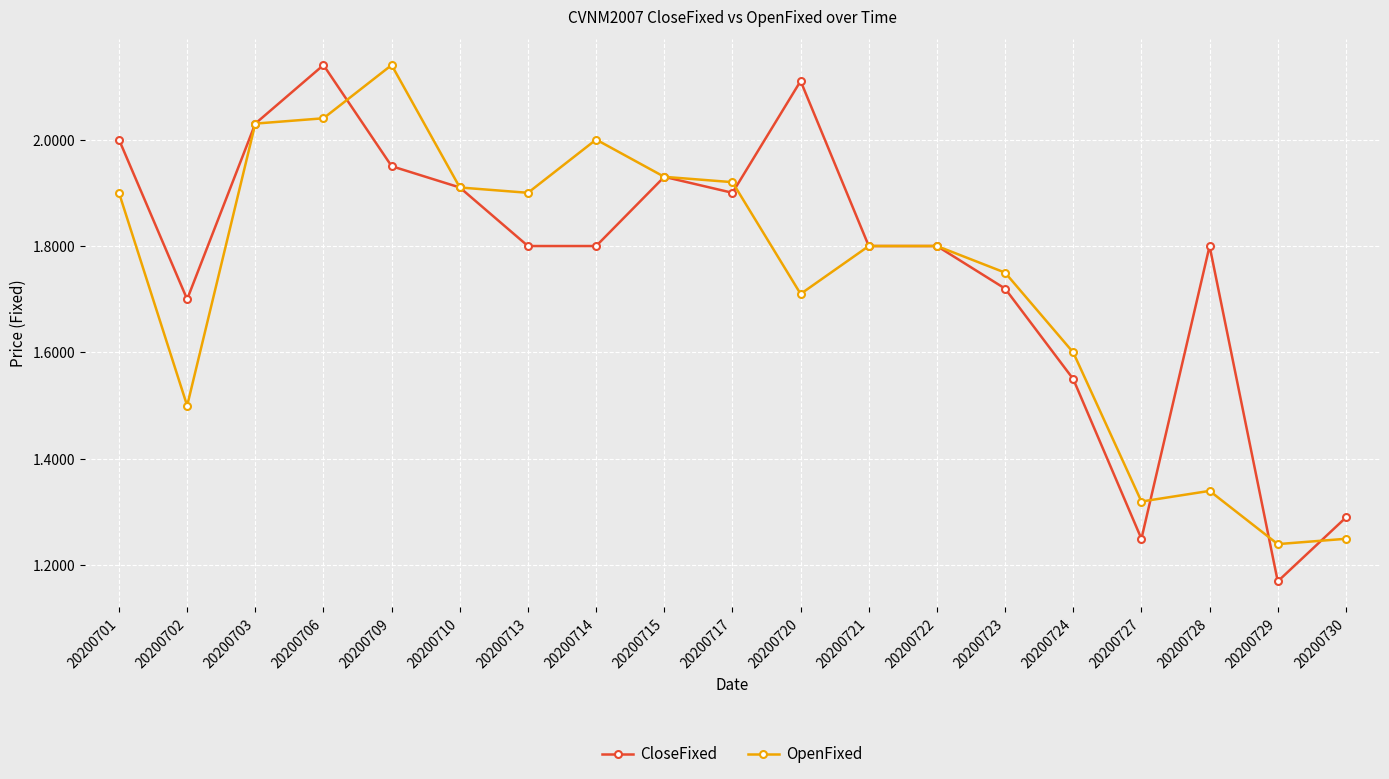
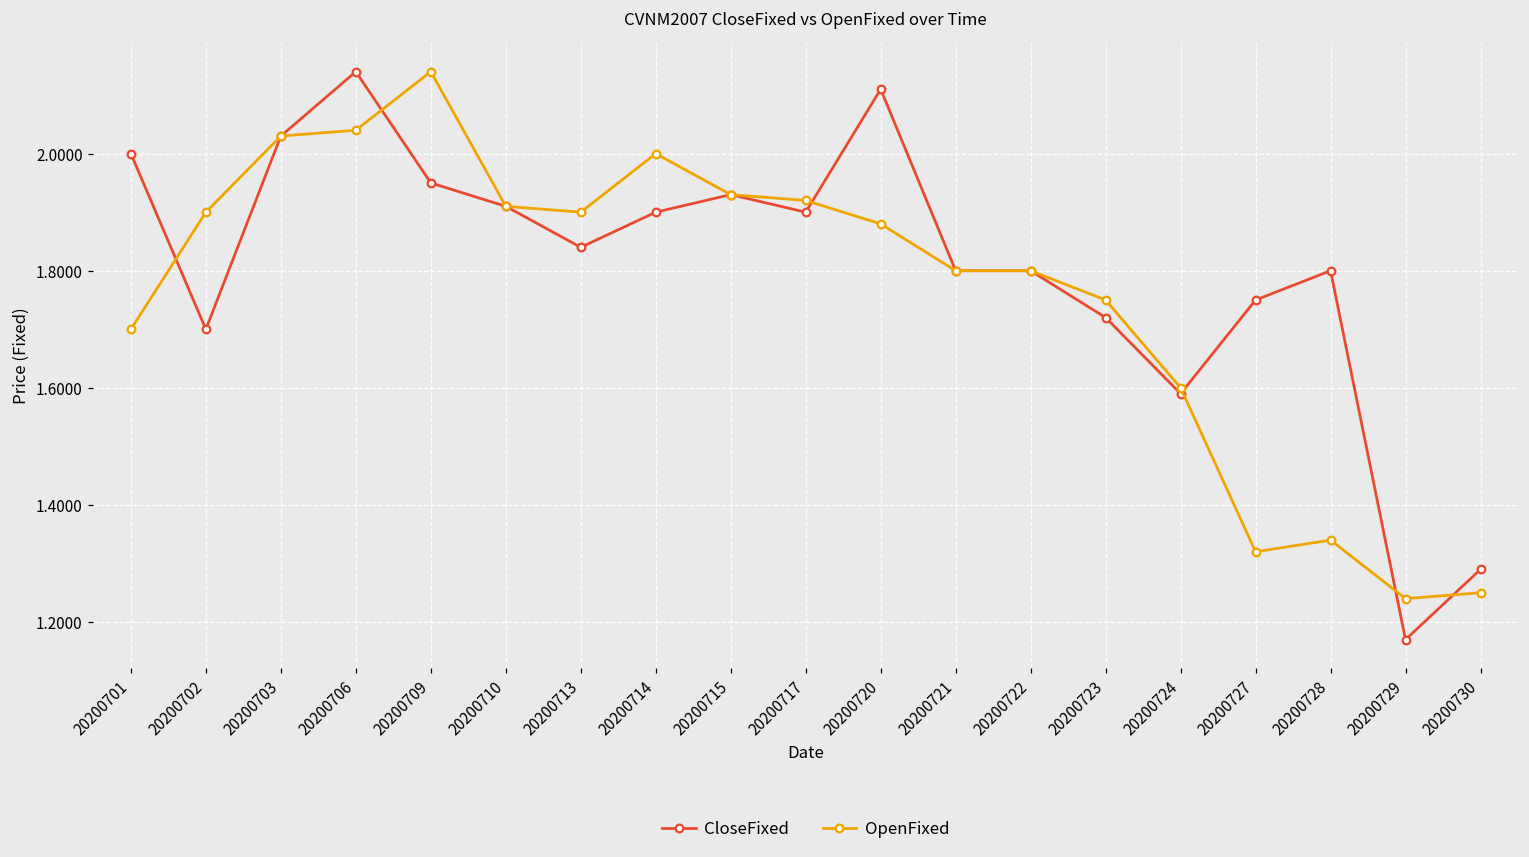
OpenFixed, 20200701: 1.9 -> 1.7
OpenFixed, 20200702: 1.5 -> 1.9
CloseFixed, 20200713: 1.80 -> 1.84
CloseFixed, 20200714: 1.8 -> 1.9
OpenFixed, 20200720: 1.71 -> 1.88
CloseFixed, 20200724: 1.55 -> 1.59
CloseFixed, 20200727: 1.25 -> 1.75
